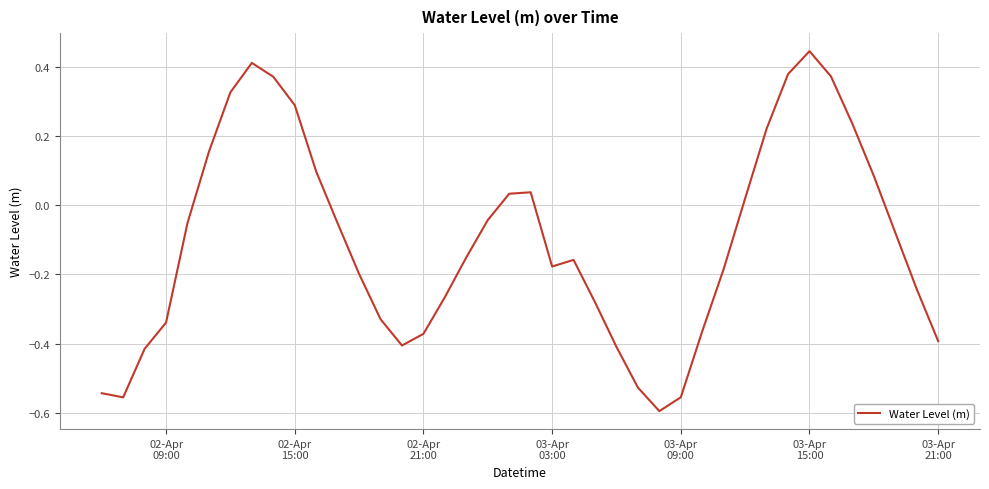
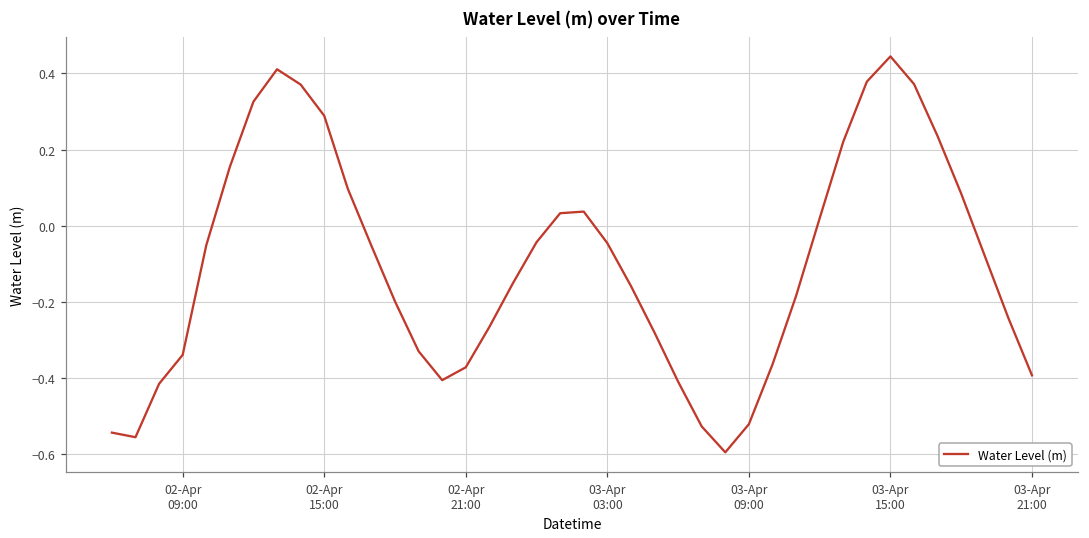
03-Apr 03:00: -0.18 -> -0.05
03-Apr 09:00: -0.55 -> -0.52
